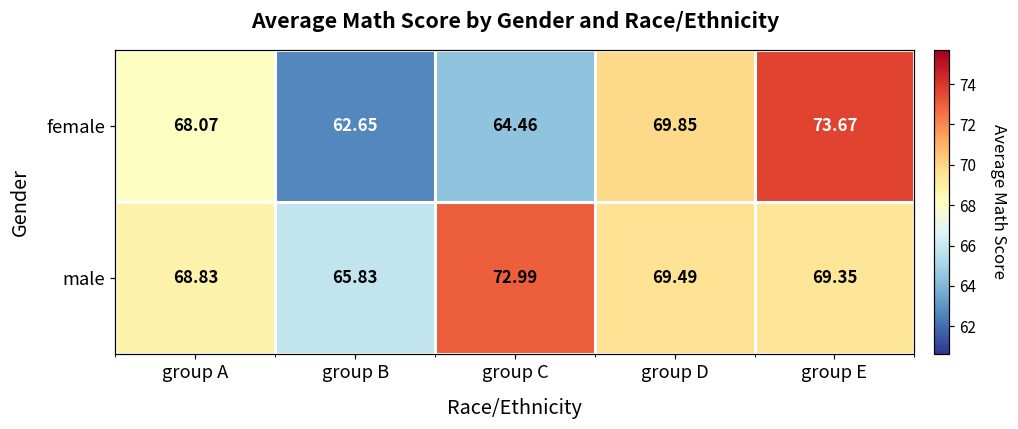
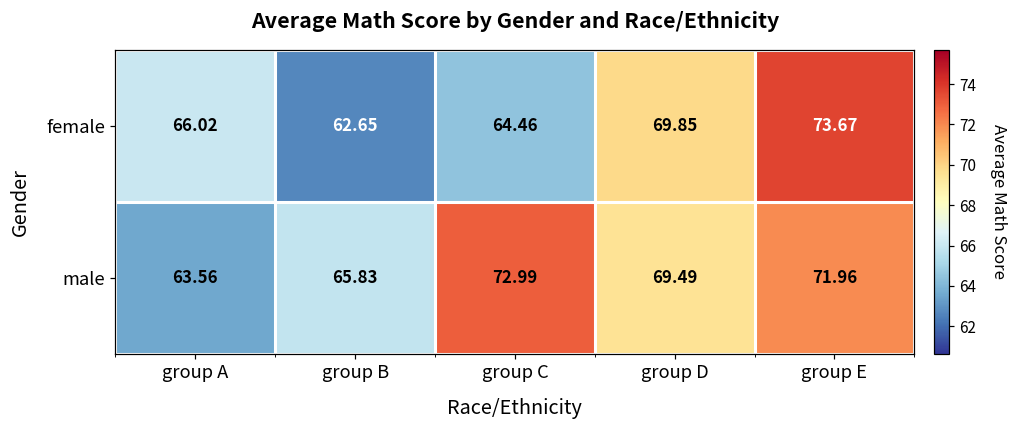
female, group A: 68.07 -> 66.02
male, group A: 68.83 -> 63.56
male, group E: 69.35 -> 71.96
